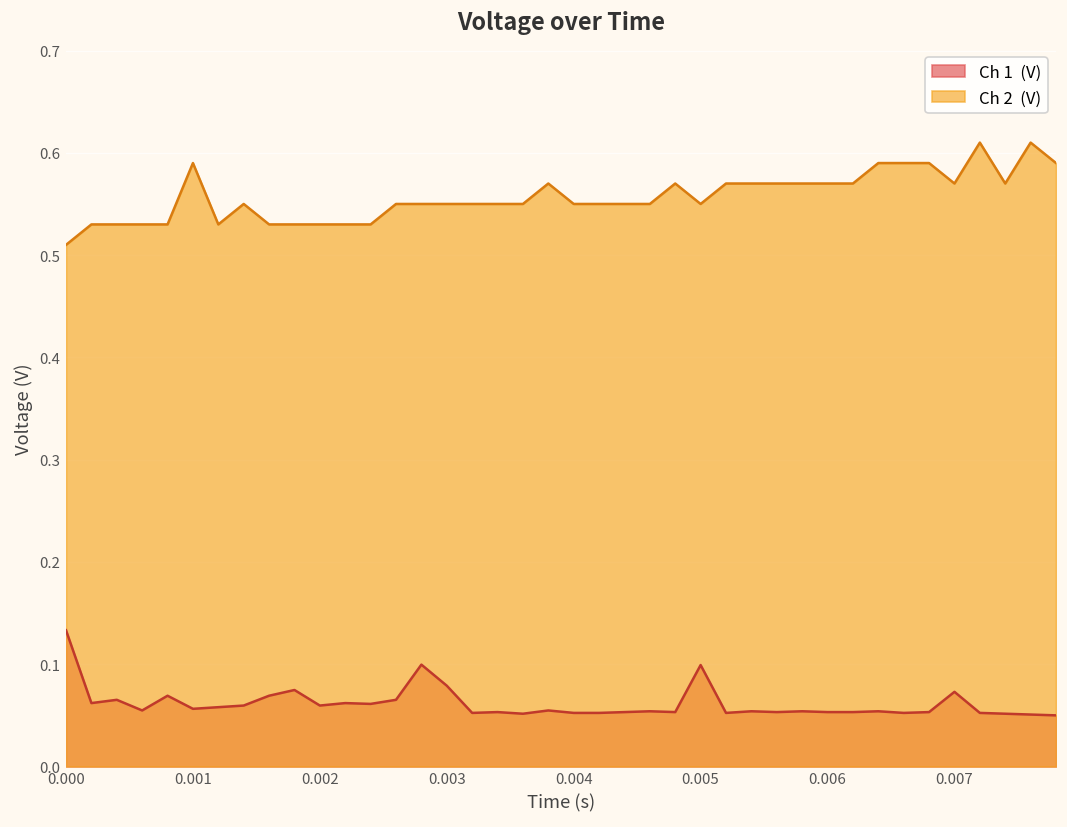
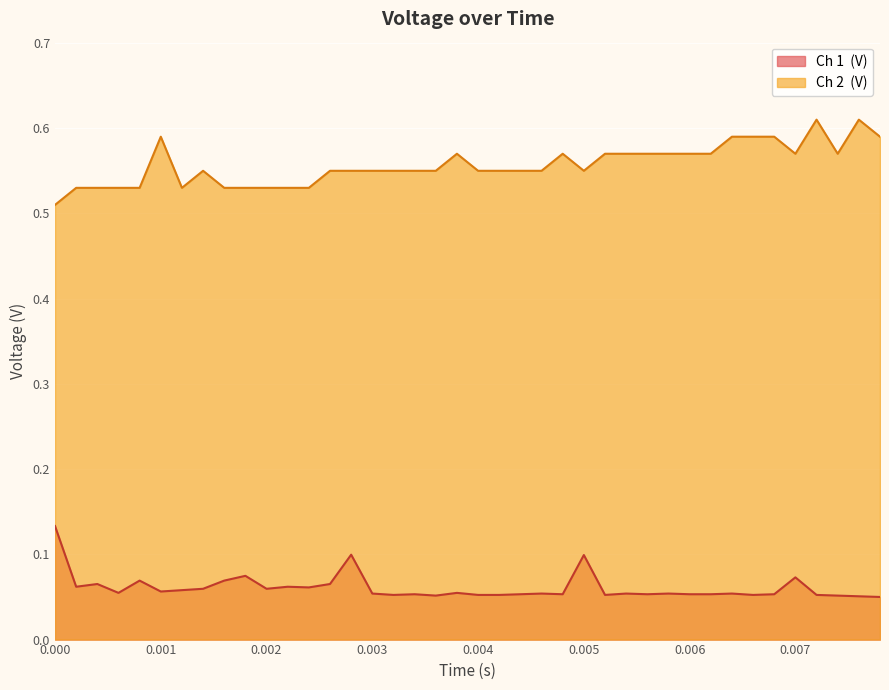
Ch 1 (V), 0.003: 0.08 -> 0.05
